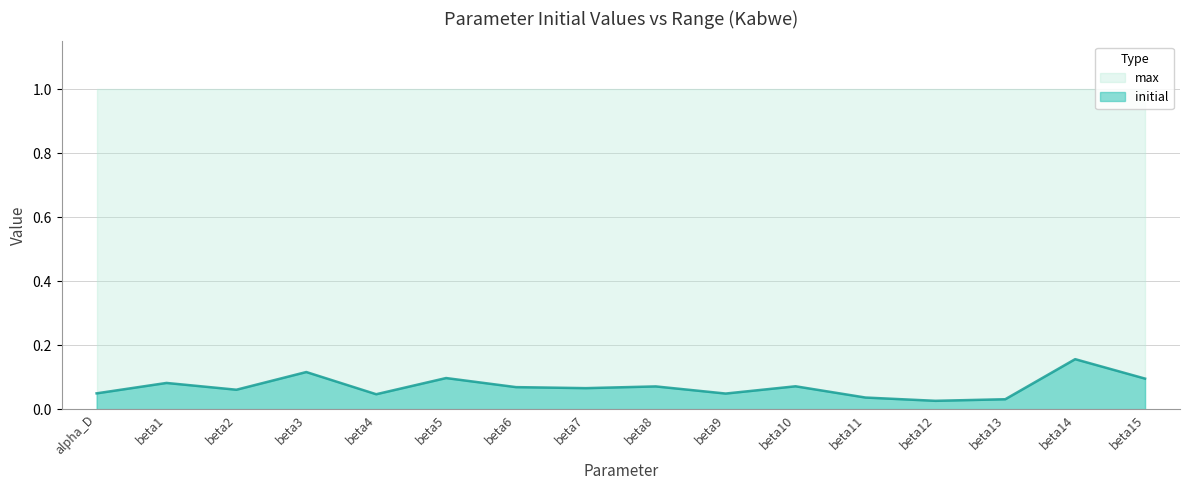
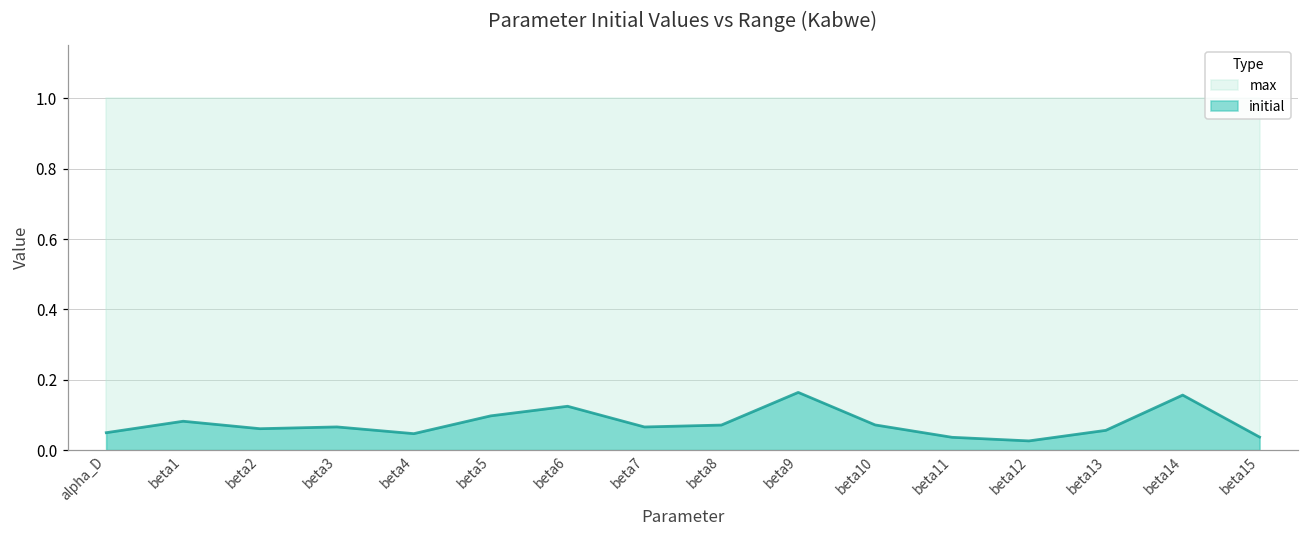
initial, beta3: 0.12 -> 0.07
initial, beta6: 0.07 -> 0.12
initial, beta9: 0.05 -> 0.16
initial, beta13: 0.03 -> 0.06
initial, beta15: 0.10 -> 0.04
